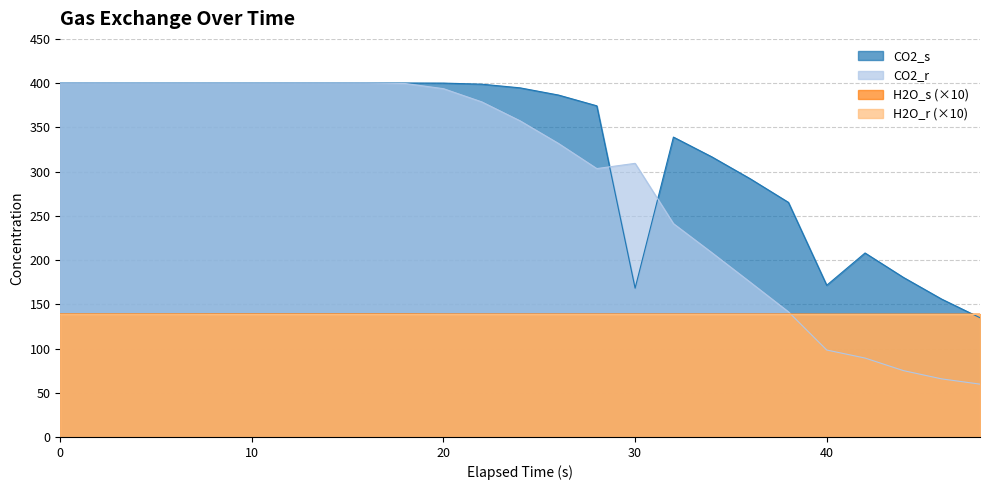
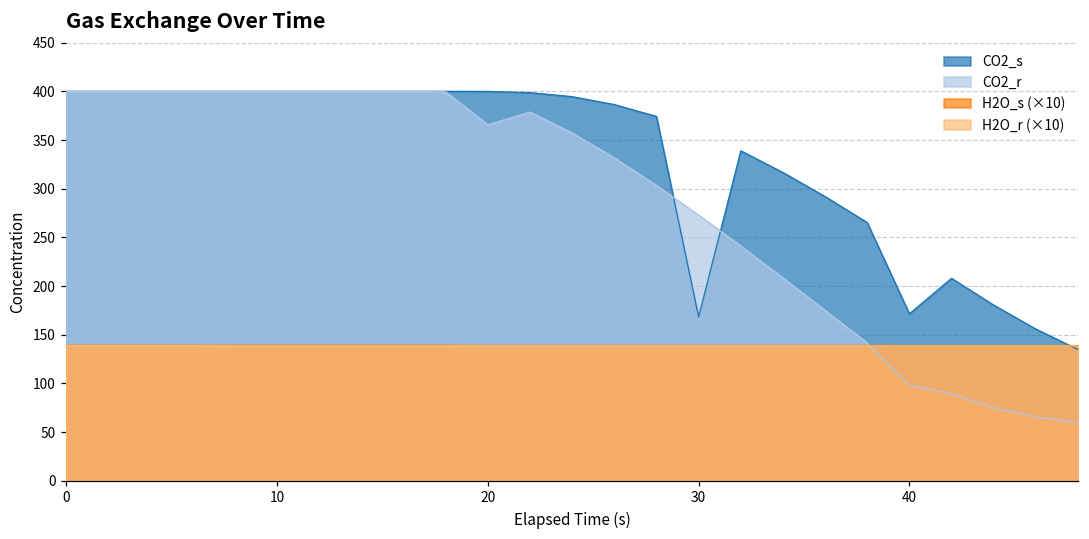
CO2_r, 20: 390 -> 370
CO2_r, 30: 310 -> 270
